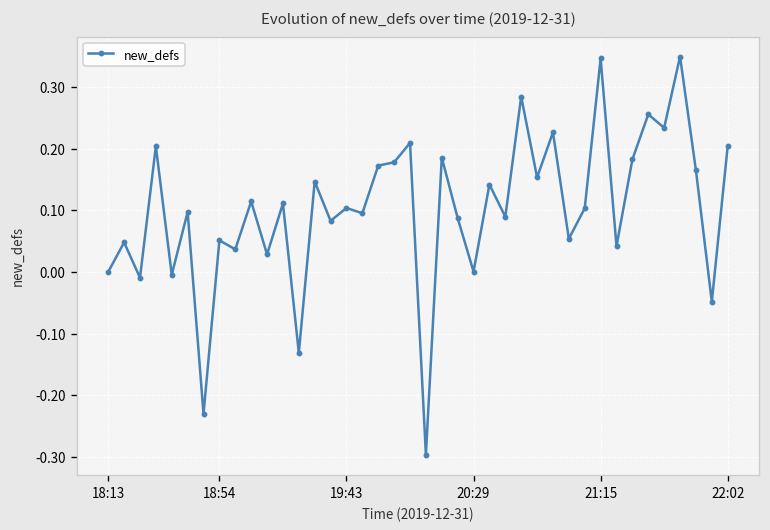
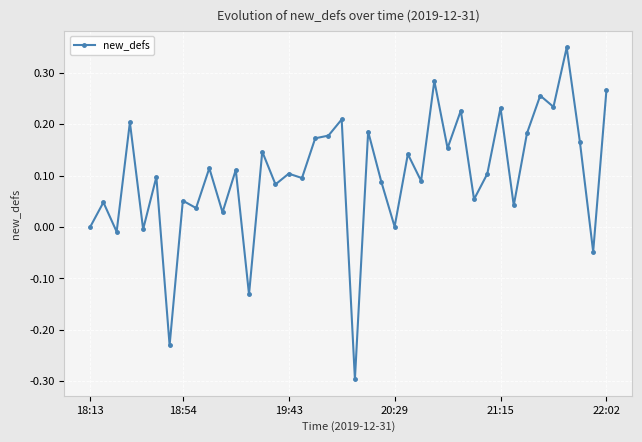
21:15: 0.35 -> 0.23
22:02: 0.20 -> 0.27
